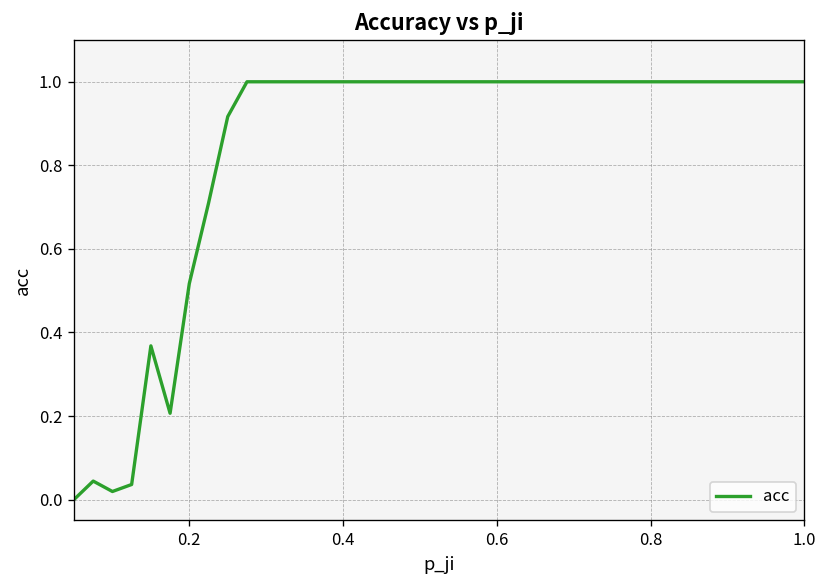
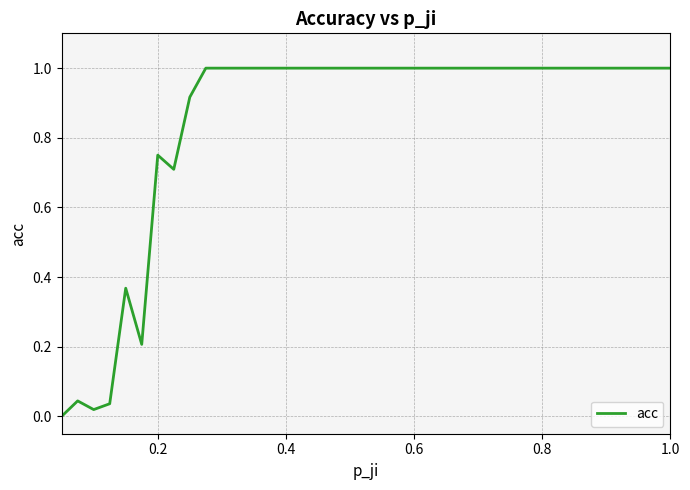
0.2: 0.52 -> 0.75
